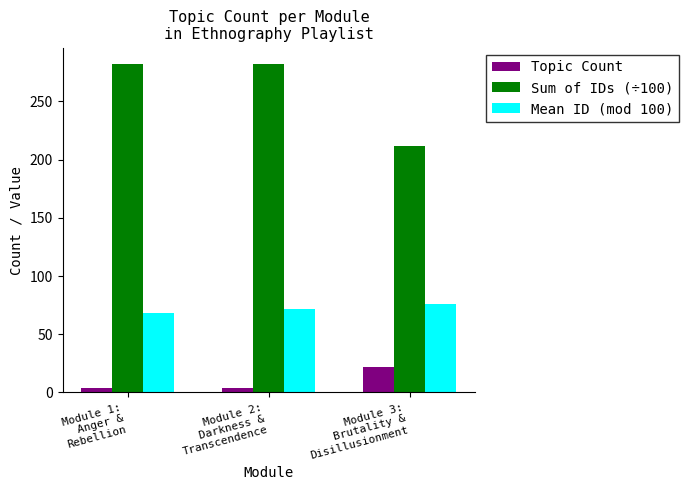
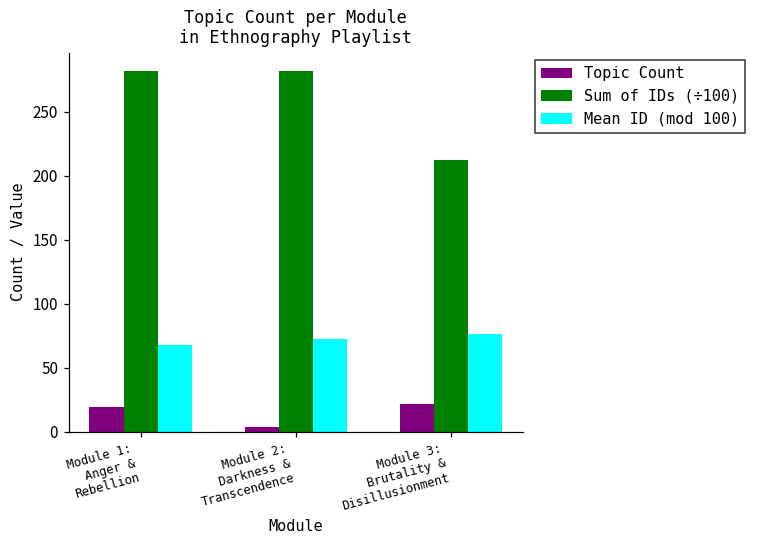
Topic Count, Module 1: Anger & Rebellion: 4 -> 19
